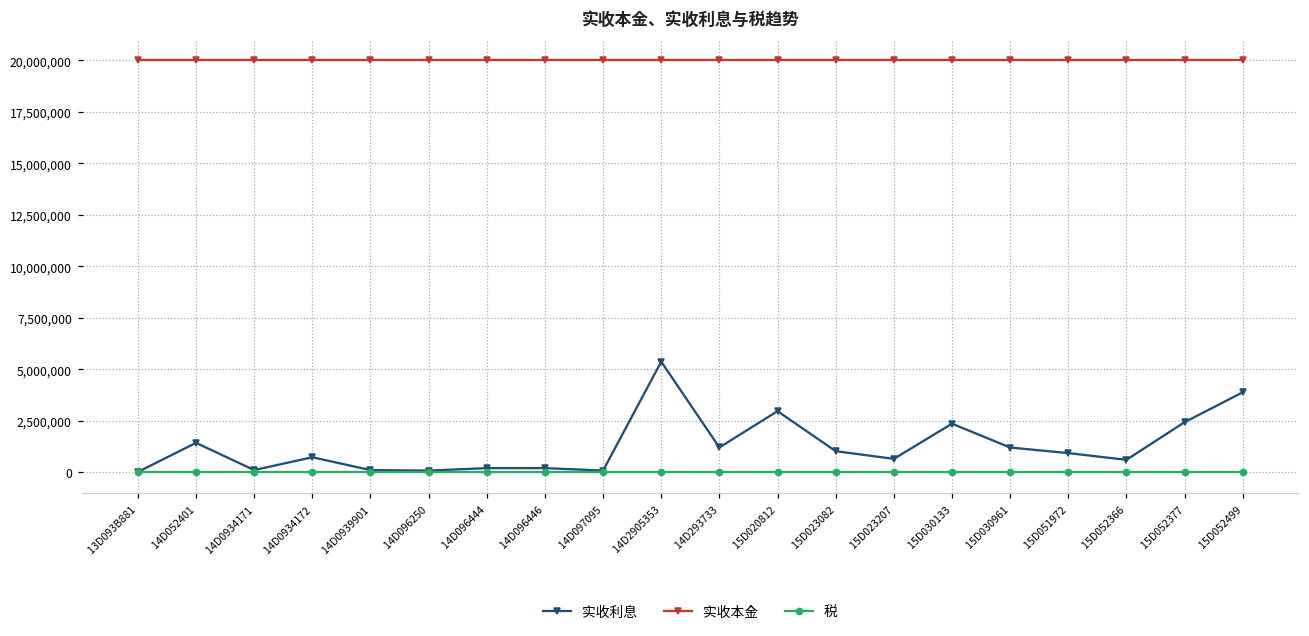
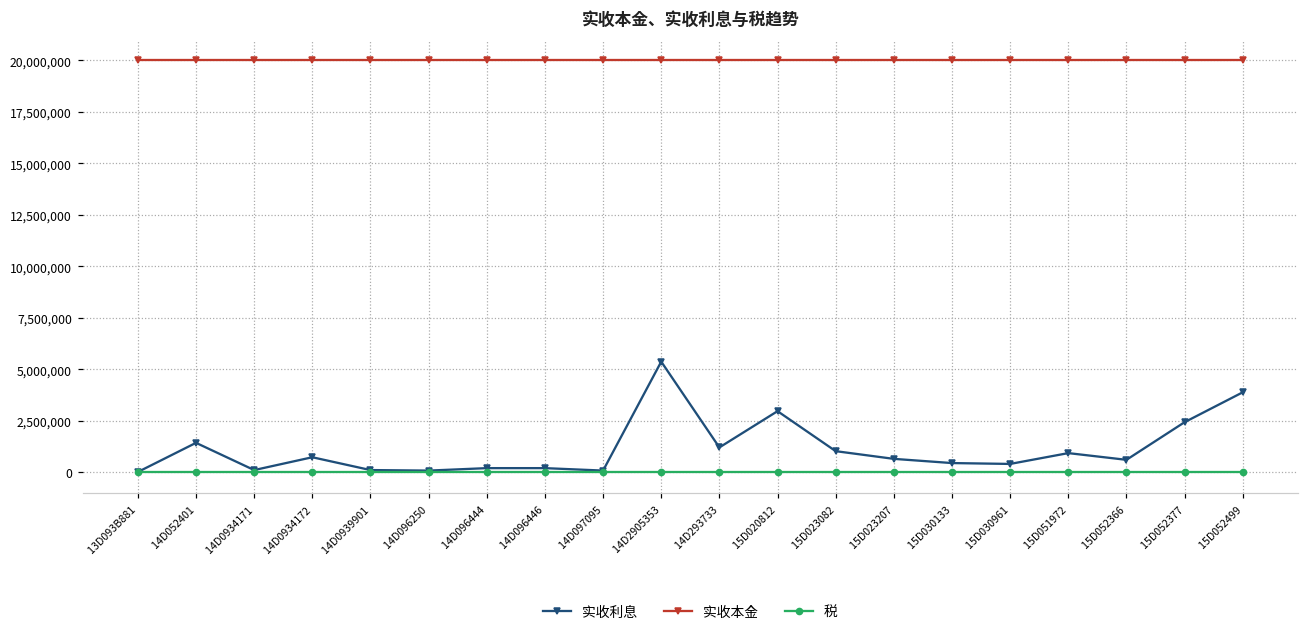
实收利息, 15D030133: 2,400,000 -> 500,000
实收利息, 15D030961: 1,200,000 -> 400,000
